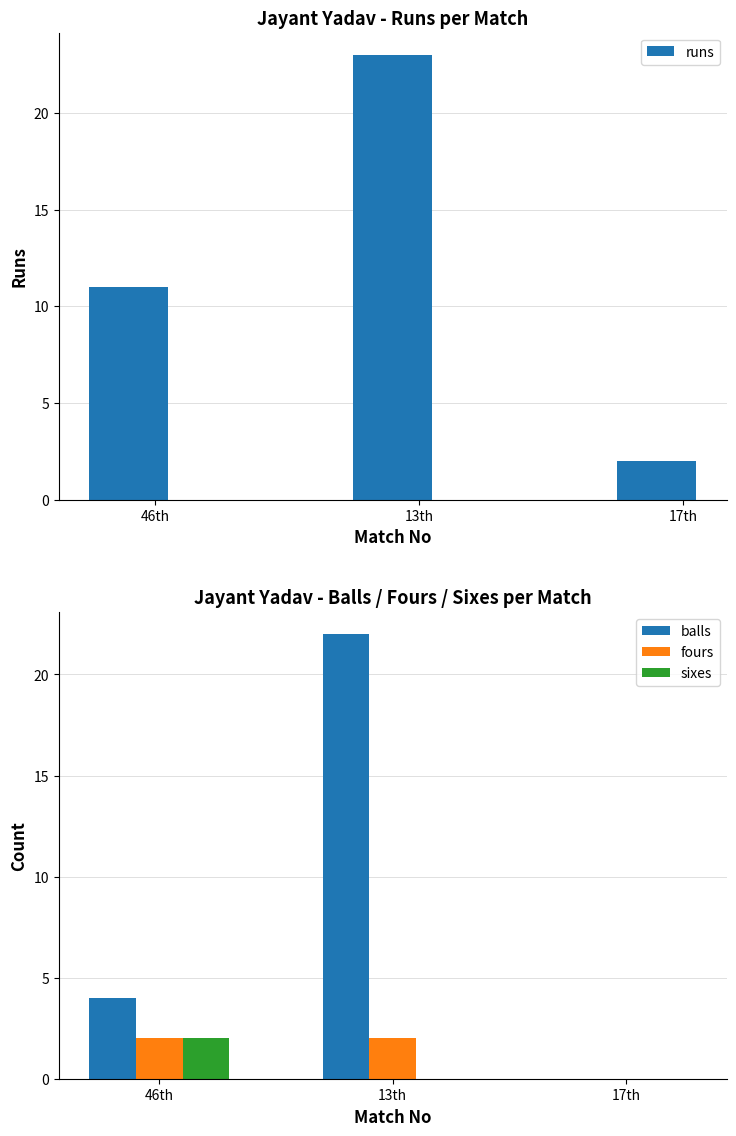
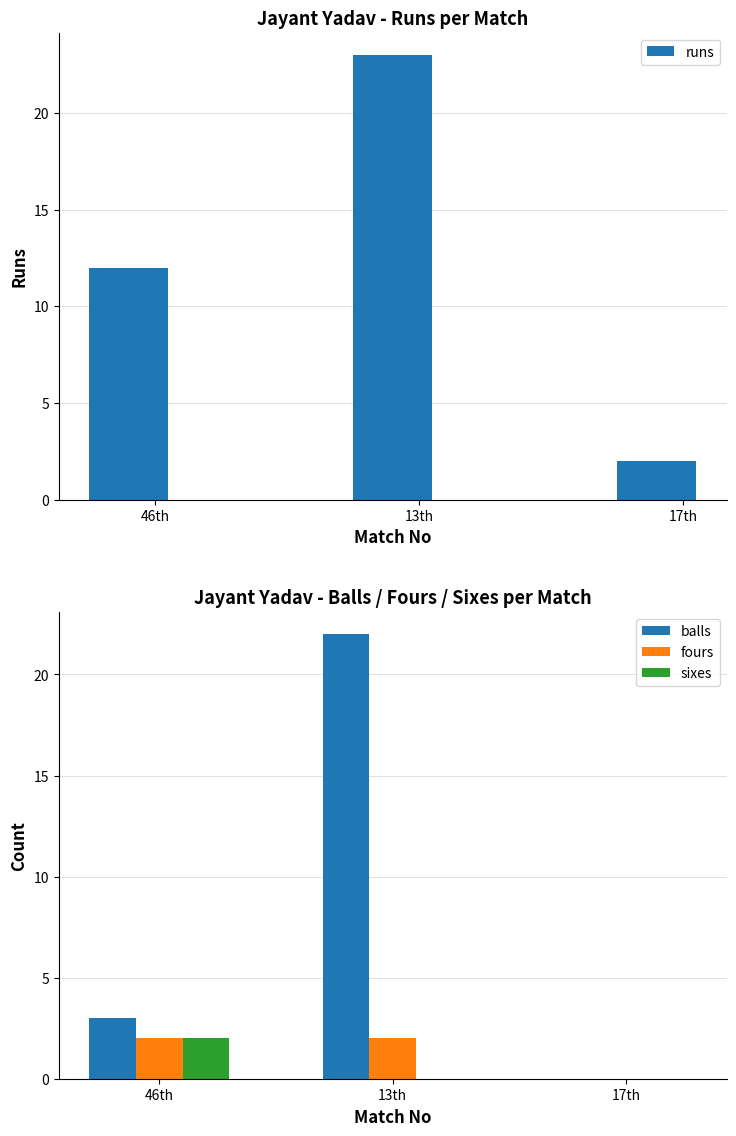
Jayant Yadav - Runs per Match, 46th: 11 -> 12
Jayant Yadav - Balls / Fours / Sixes per Match, balls, 46th: 4 -> 3
